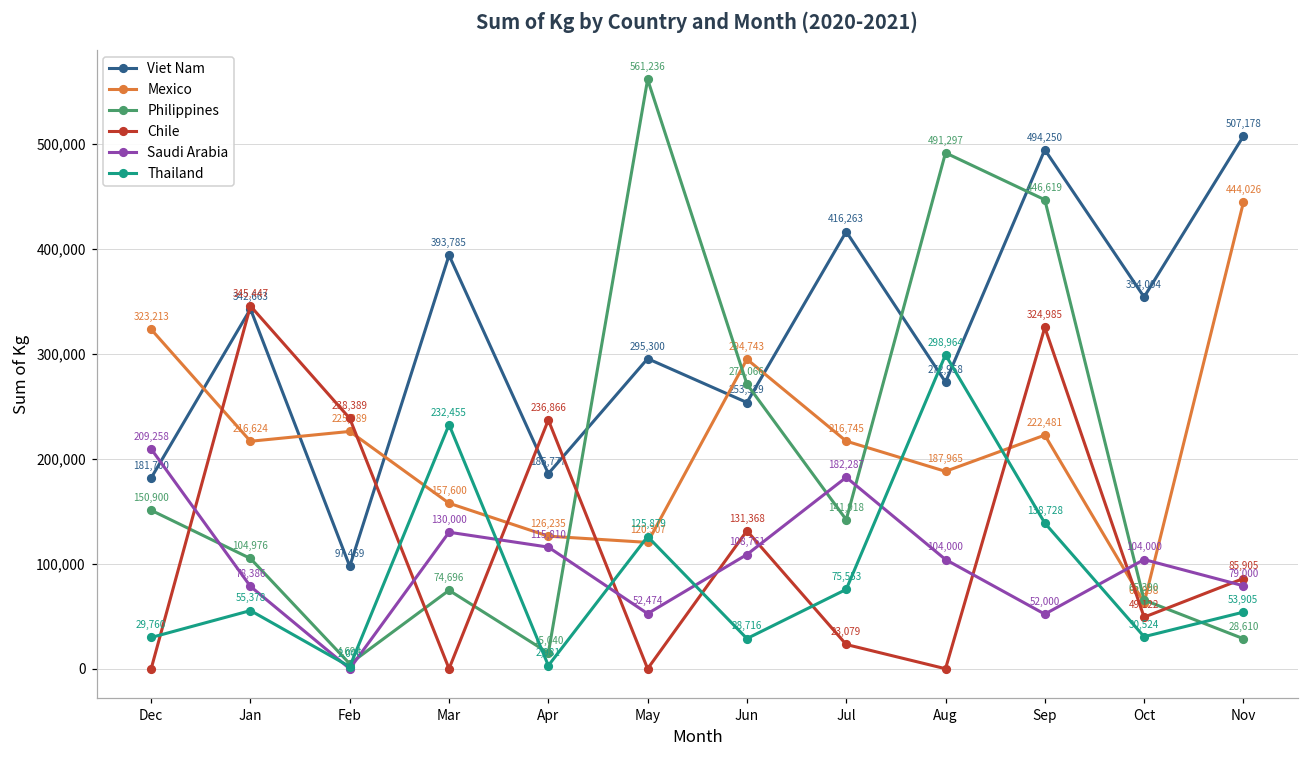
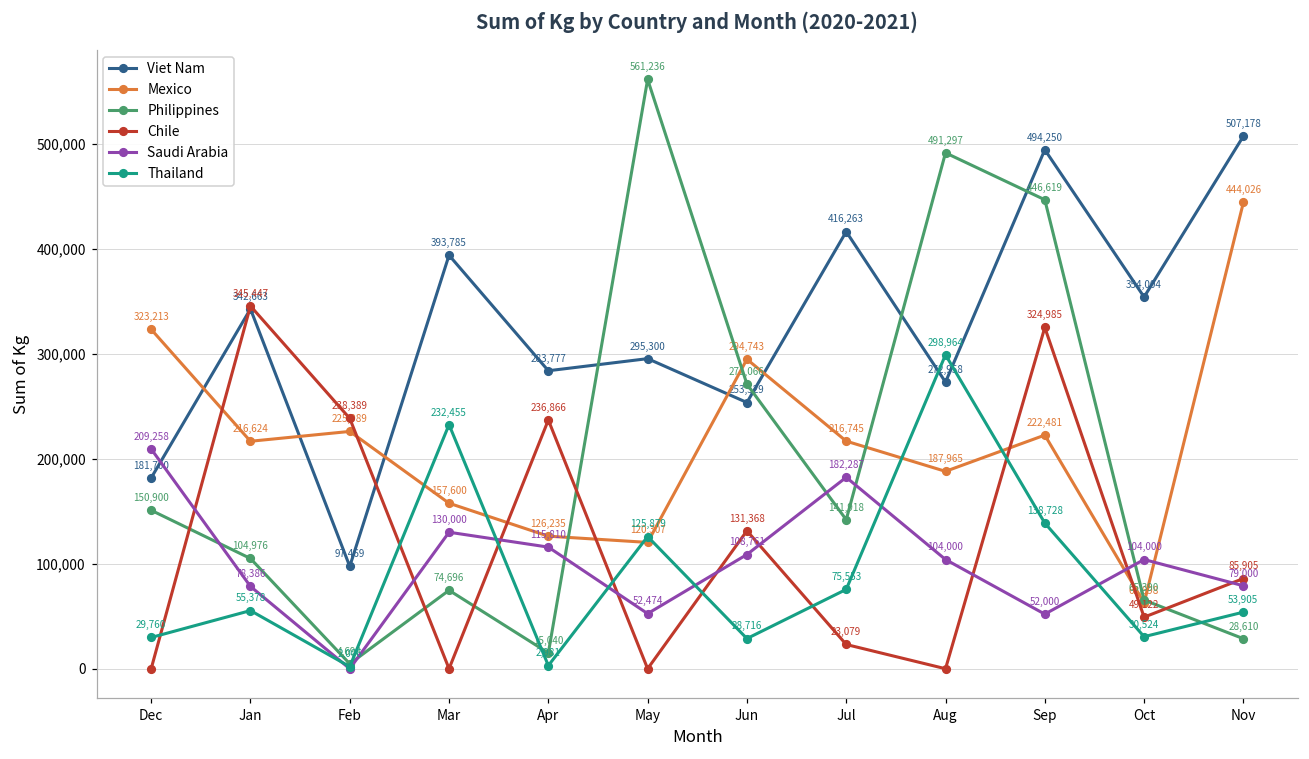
Viet Nam, Apr: 185,777 -> 283,777
